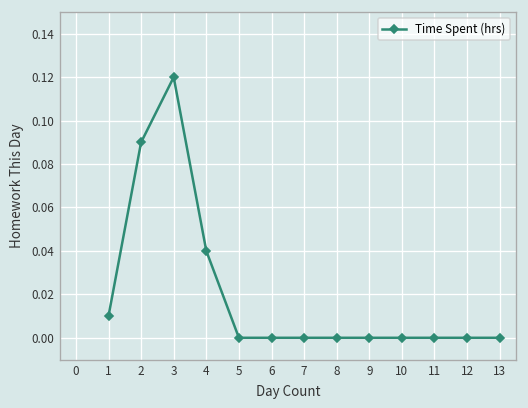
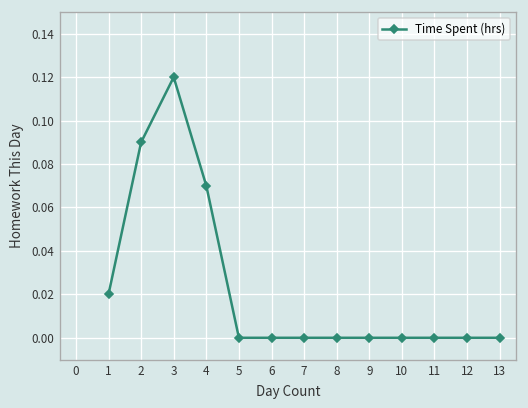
1: 0.01 -> 0.02
4: 0.04 -> 0.07
